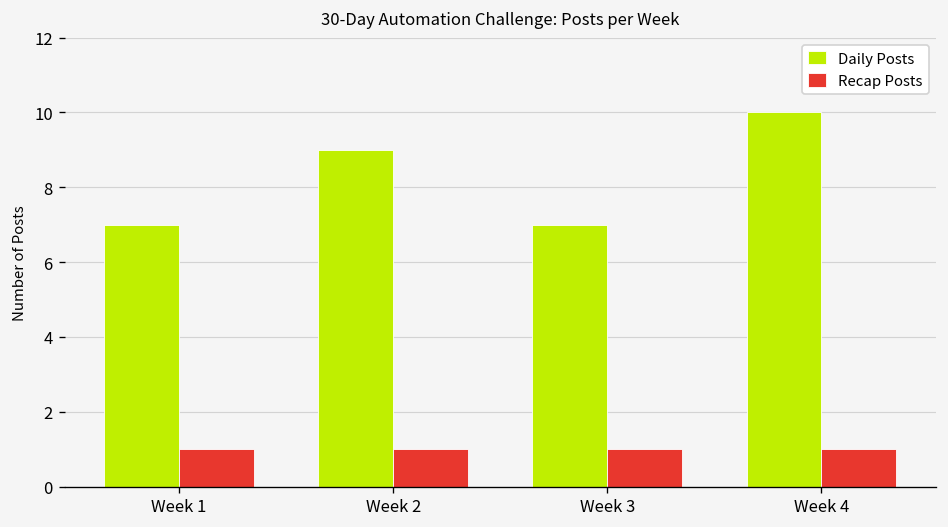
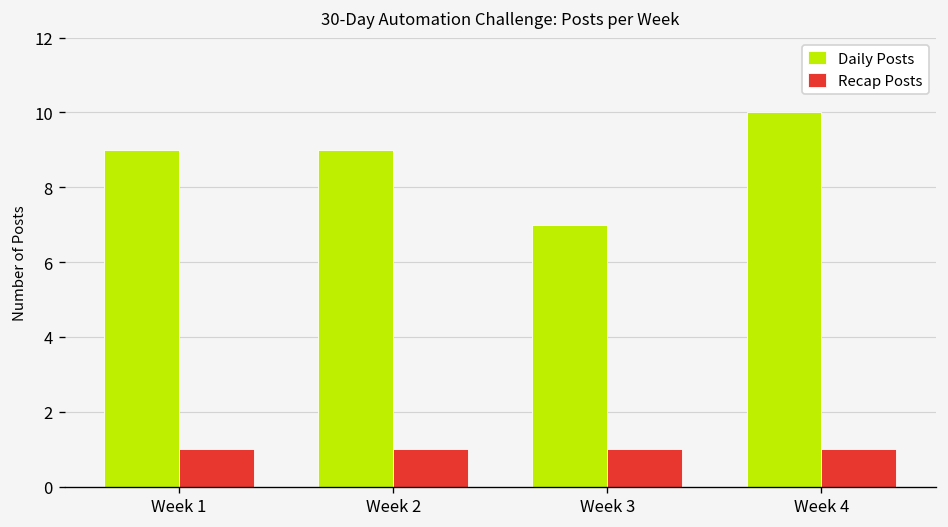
Daily Posts, Week 1: 7 -> 9
